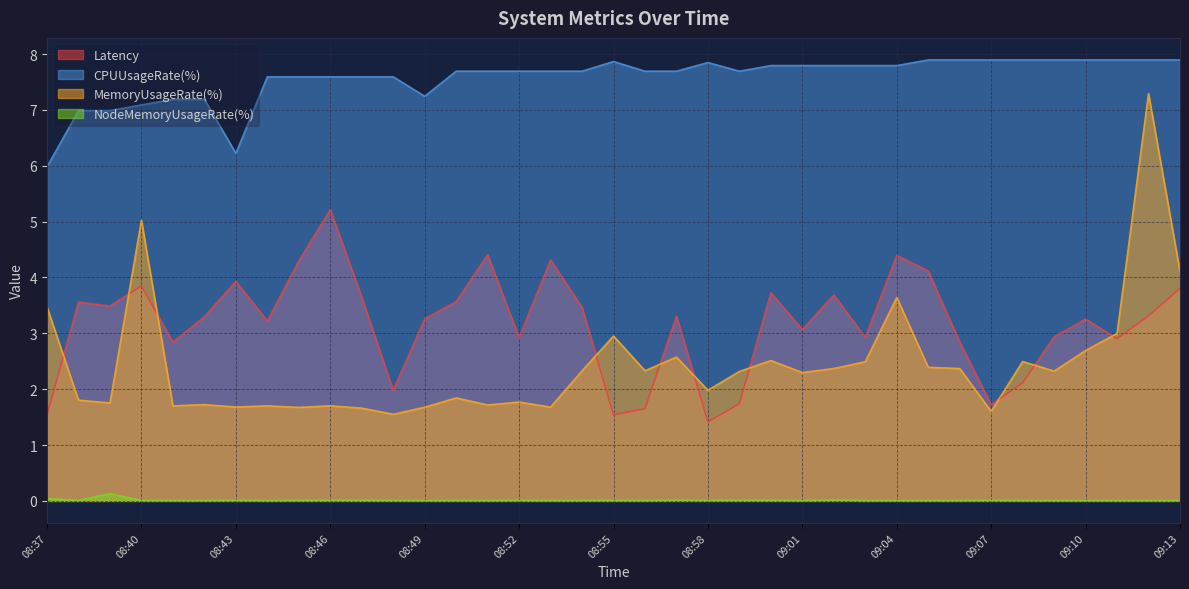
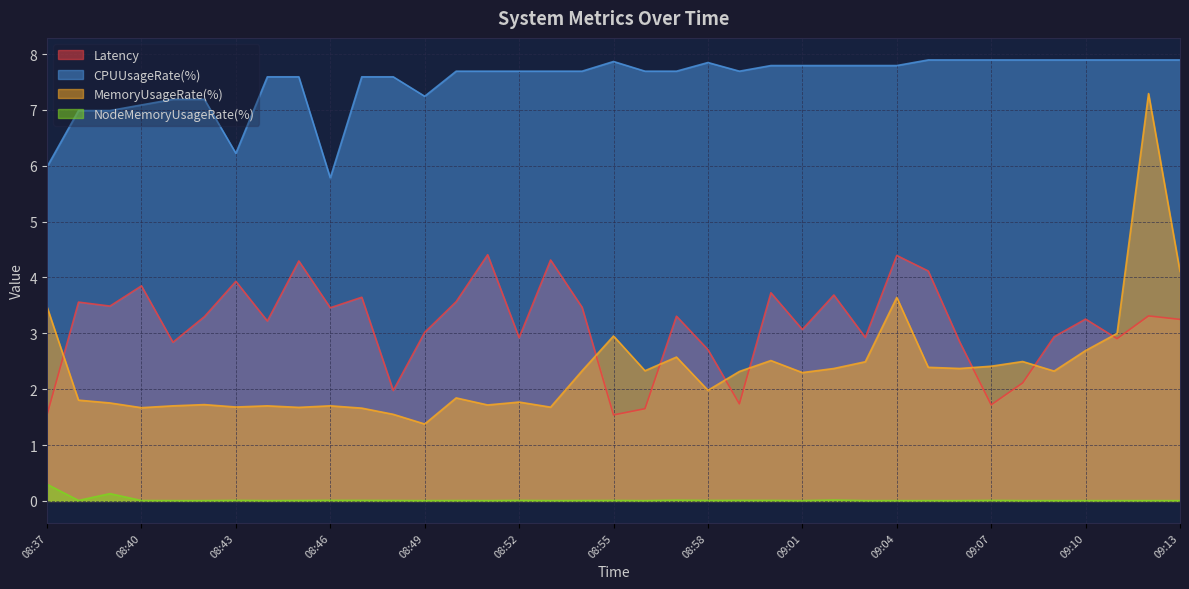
NodeMemoryUsageRate(%), 08:37: 0.0 -> 0.3
MemoryUsageRate(%), 08:40: 5.0 -> 1.7
Latency, 08:46: 5.2 -> 3.5
CPUUsageRate(%), 08:46: 7.6 -> 5.8
Latency, 08:49: 3.3 -> 3.0
MemoryUsageRate(%), 08:49: 1.7 -> 1.4
Latency, 08:58: 1.4 -> 2.7
MemoryUsageRate(%), 09:07: 1.6 -> 2.4
Latency, 09:13: 3.8 -> 3.2
